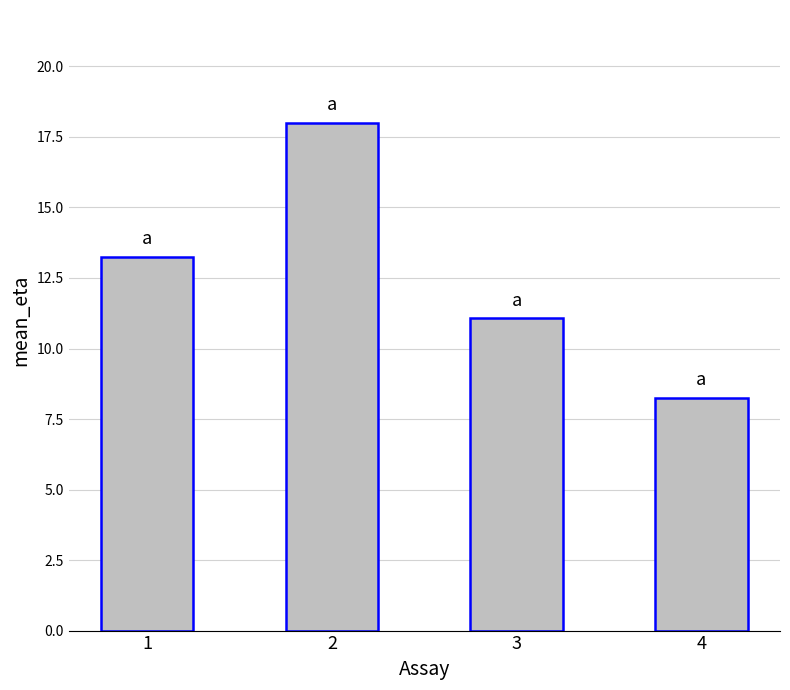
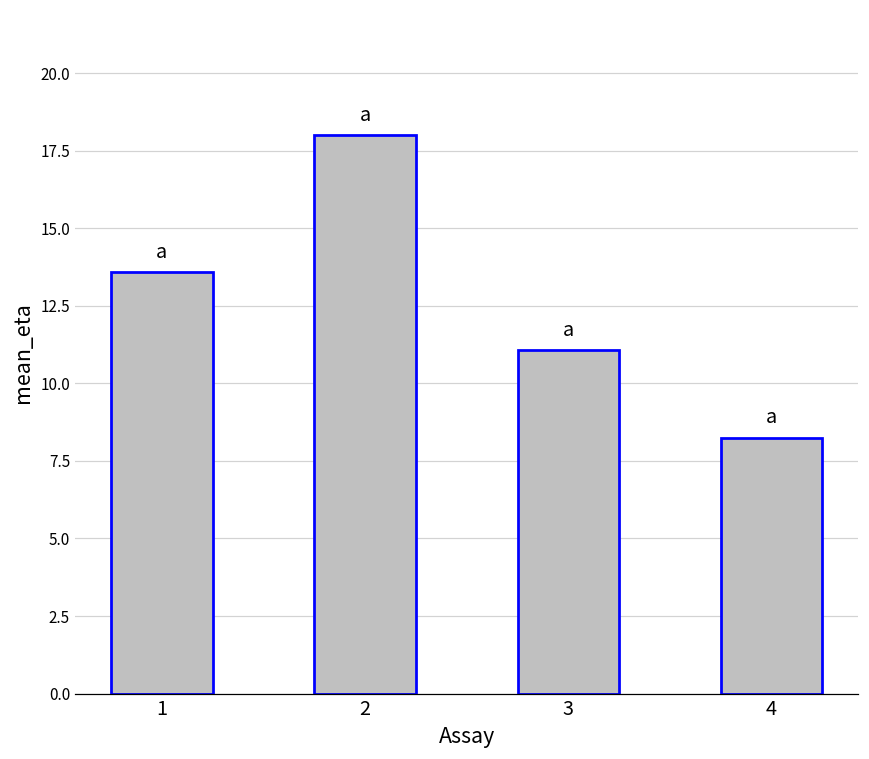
1: 13.3 -> 13.6
